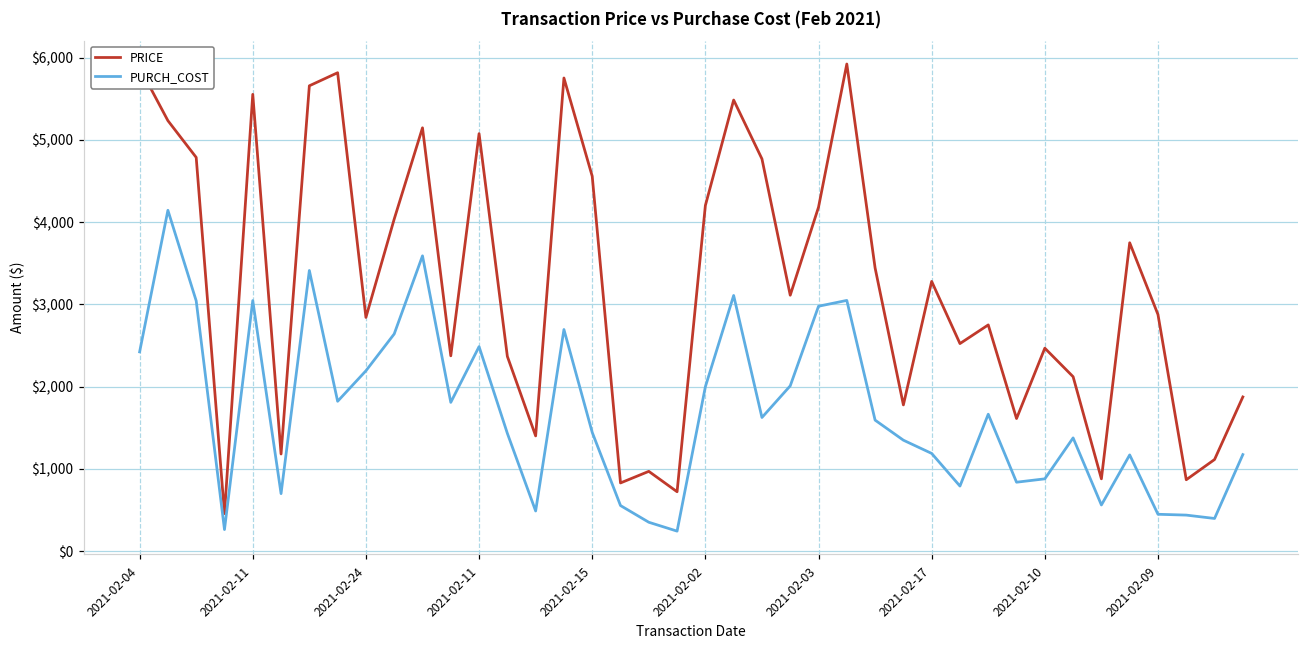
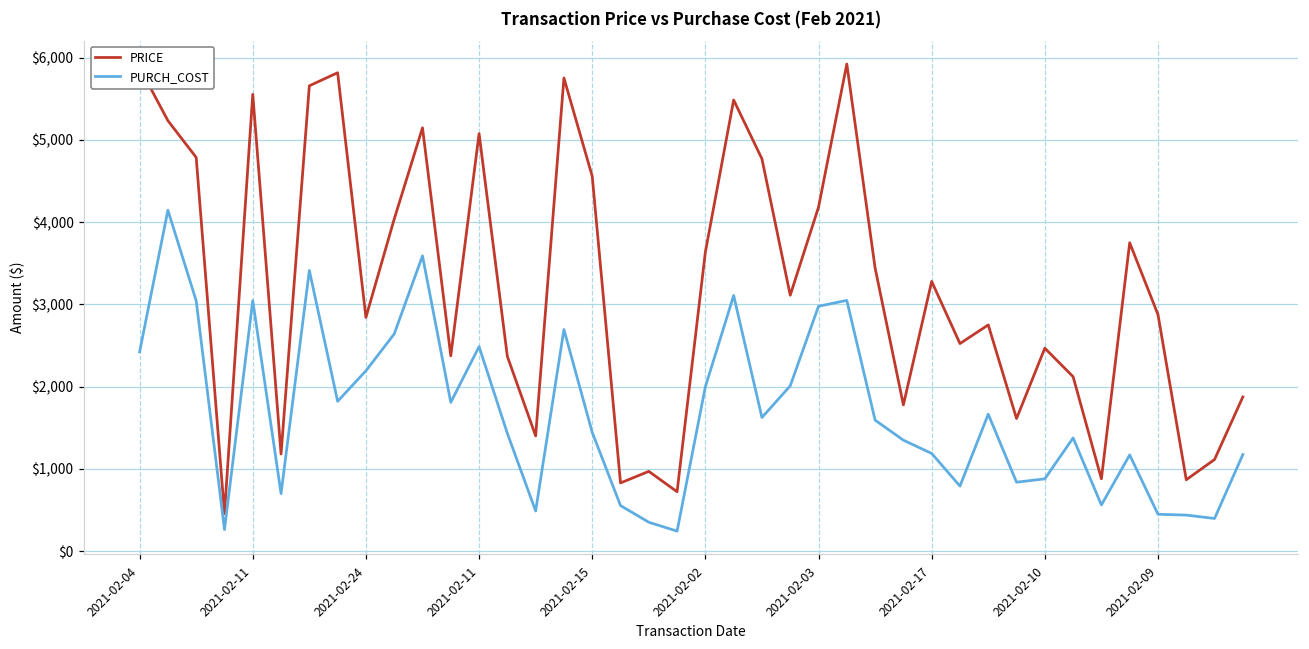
PRICE, 2021-02-02: $4,200 -> $3,600
